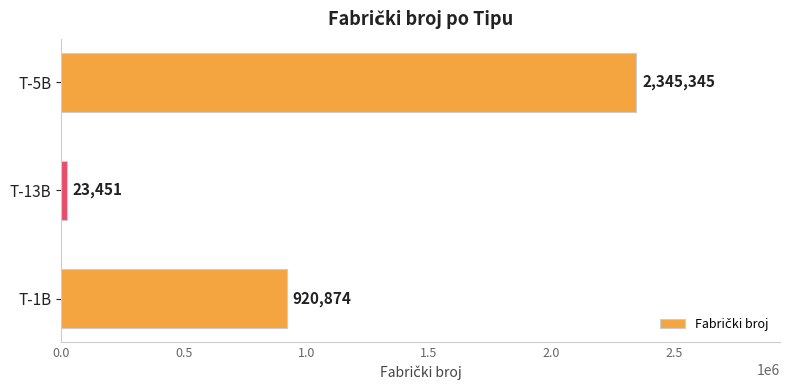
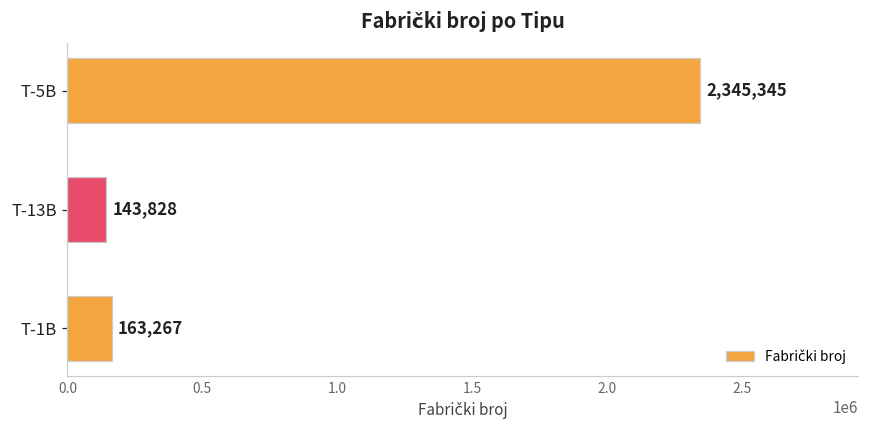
T-13B: 23,451 -> 143,828
T-1B: 920,874 -> 163,267
